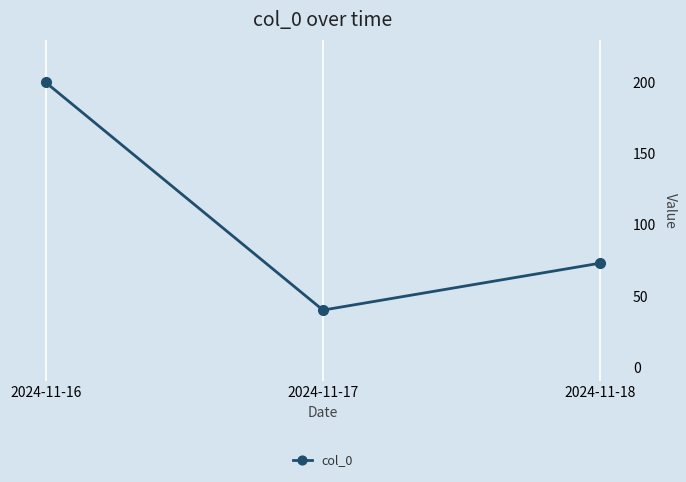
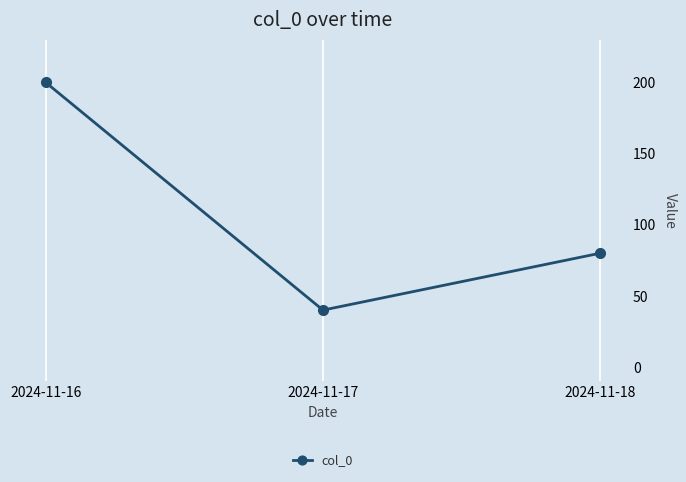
2024-11-18: 73 -> 80
